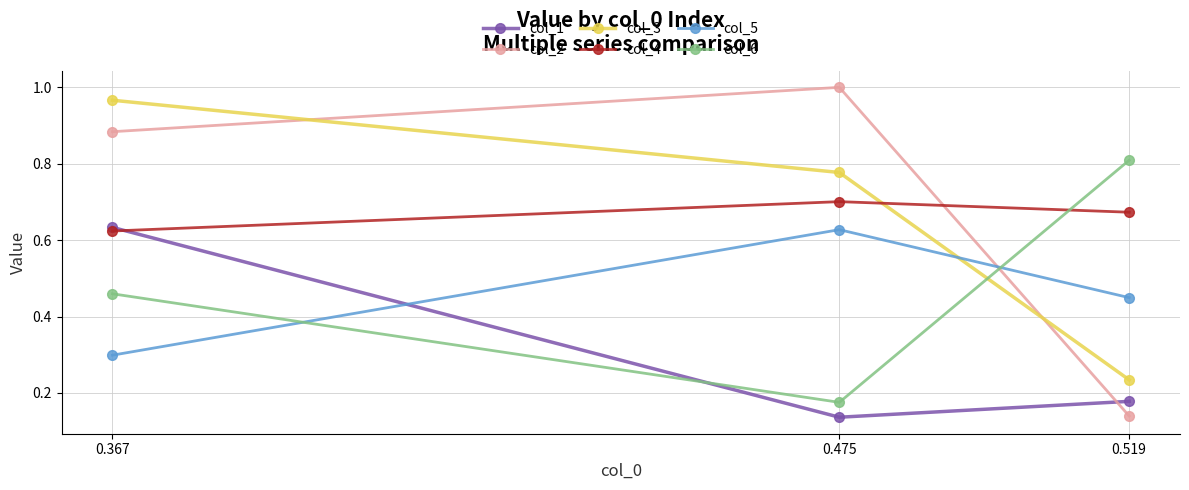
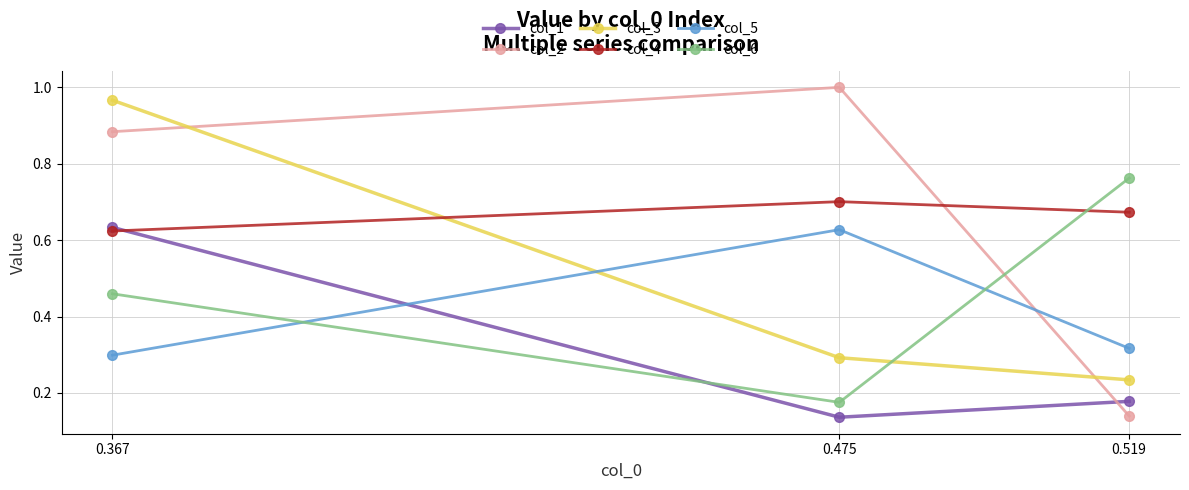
col_3, 0.475: 0.78 -> 0.29
col_5, 0.519: 0.45 -> 0.32
col_6, 0.519: 0.81 -> 0.76
